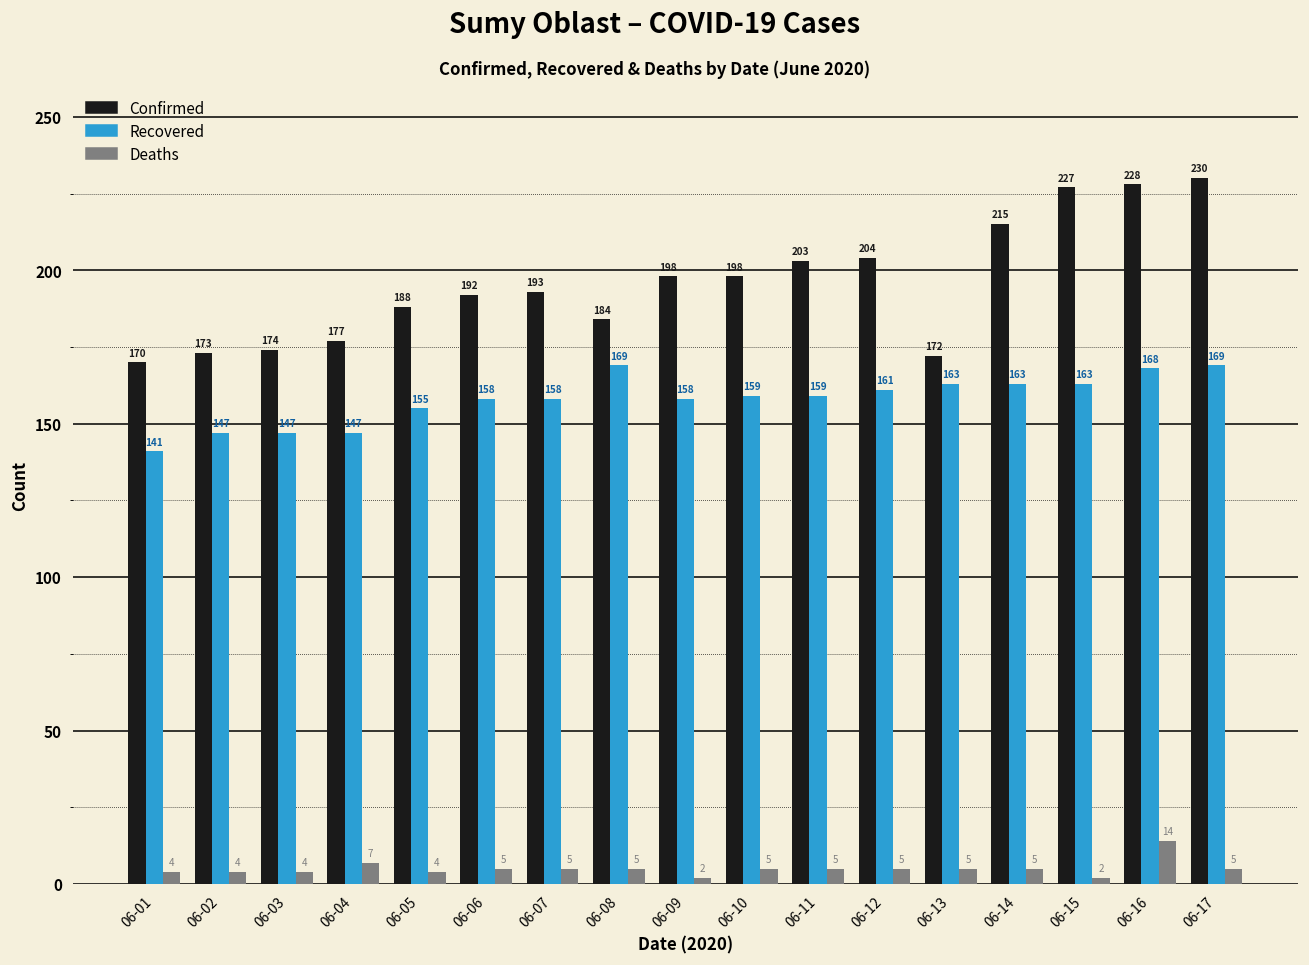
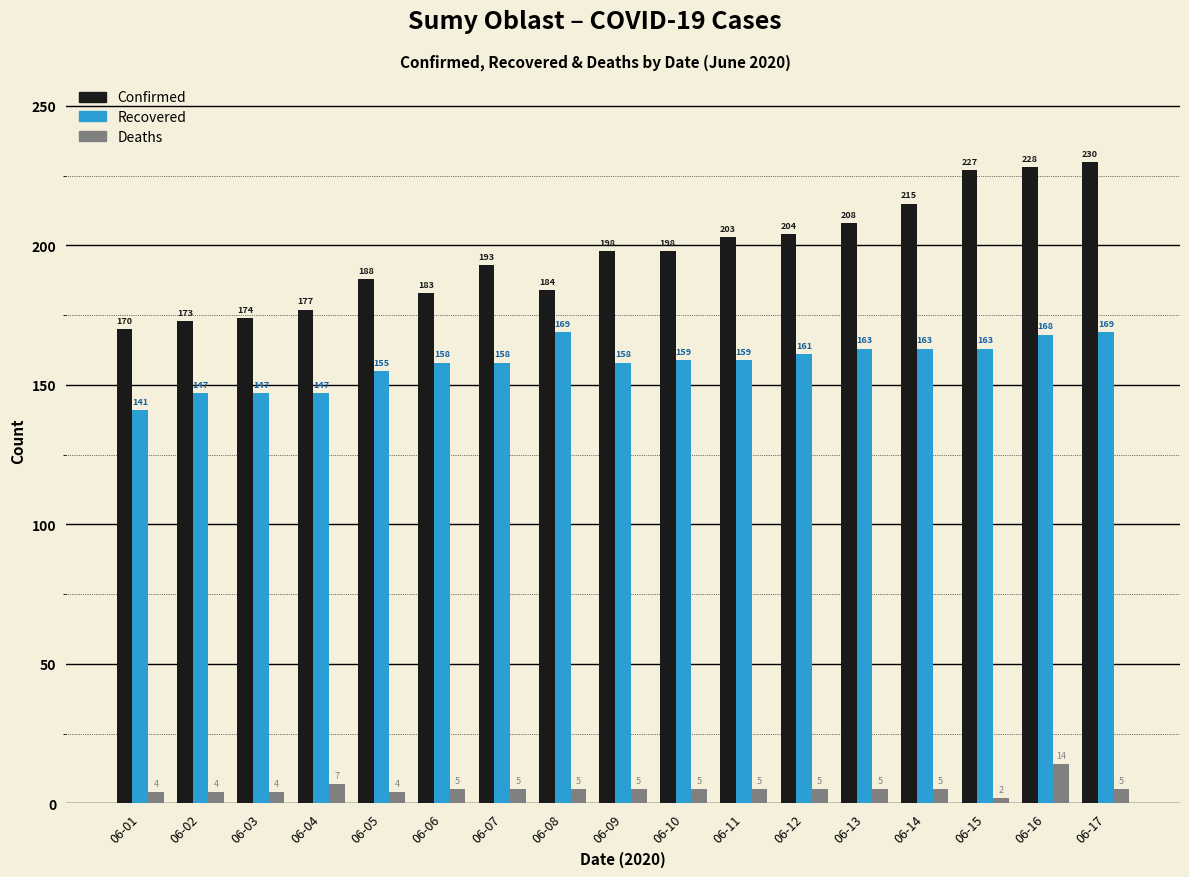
Confirmed, 06-06: 192 -> 183
Deaths, 06-09: 2 -> 5
Confirmed, 06-13: 172 -> 208
